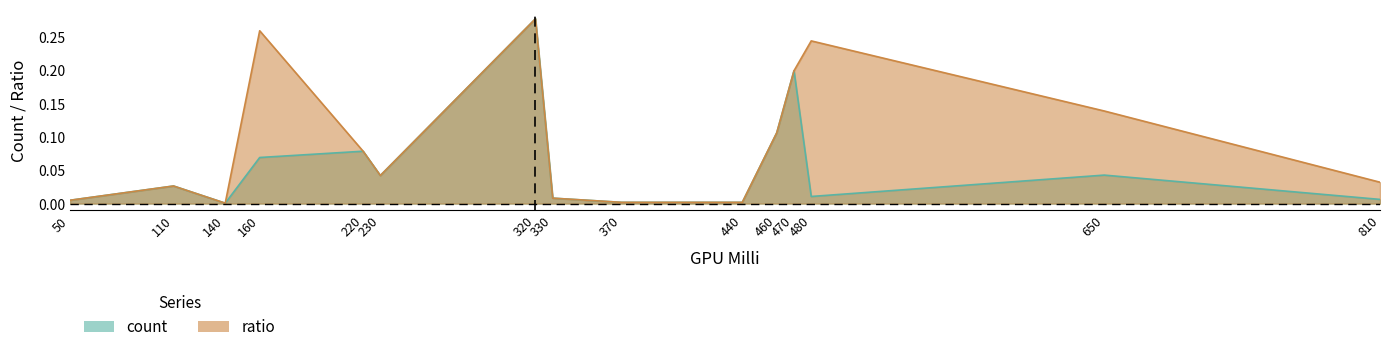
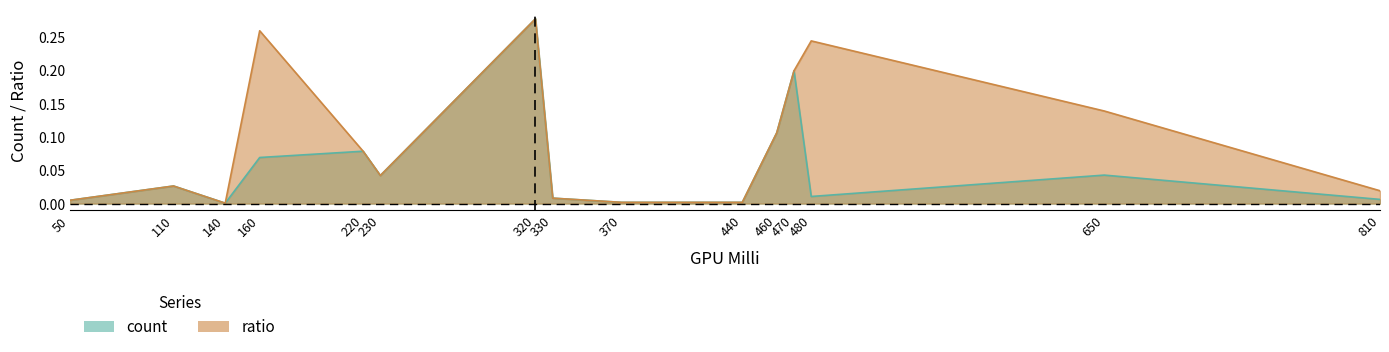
ratio, 810: 0.03 -> 0.02
